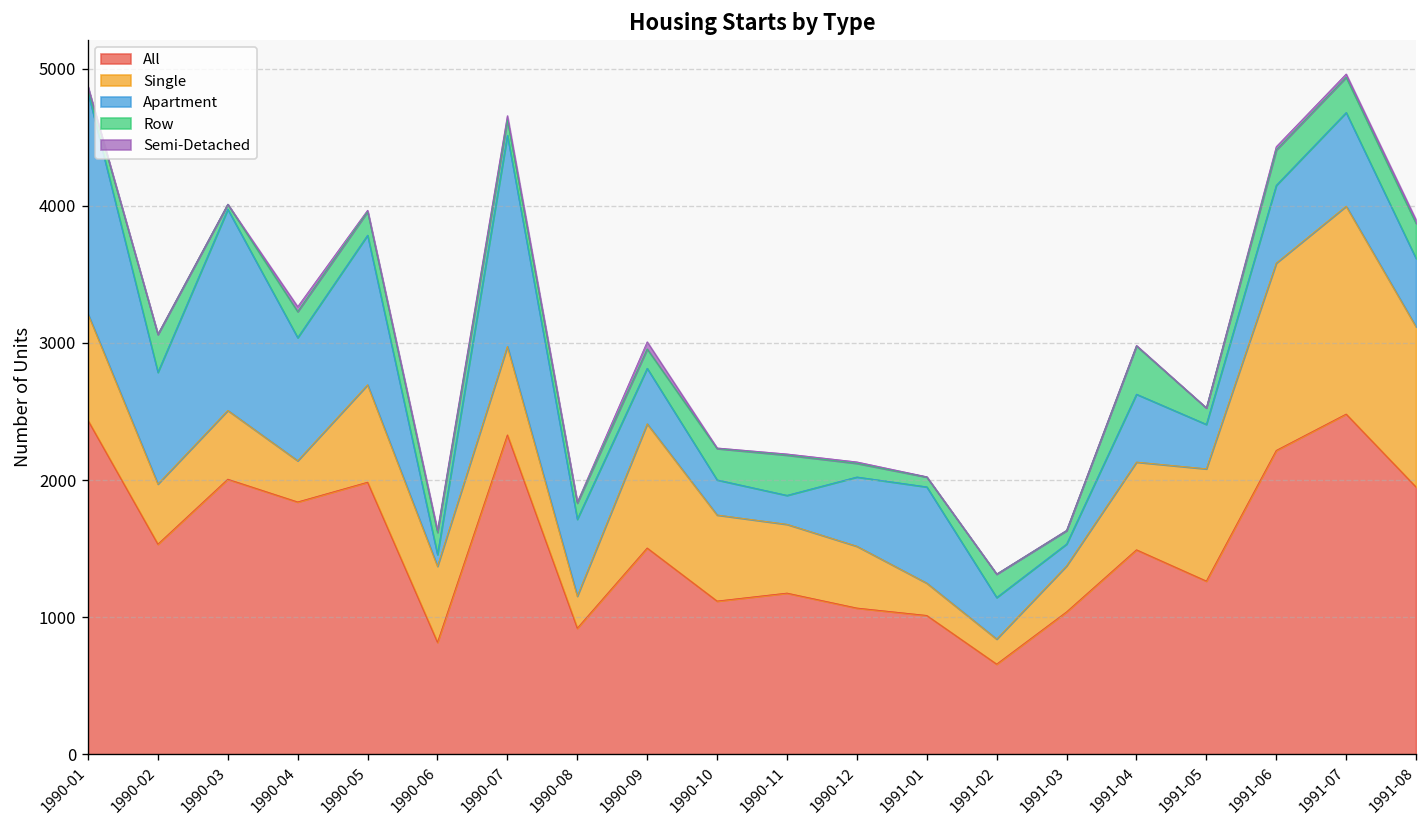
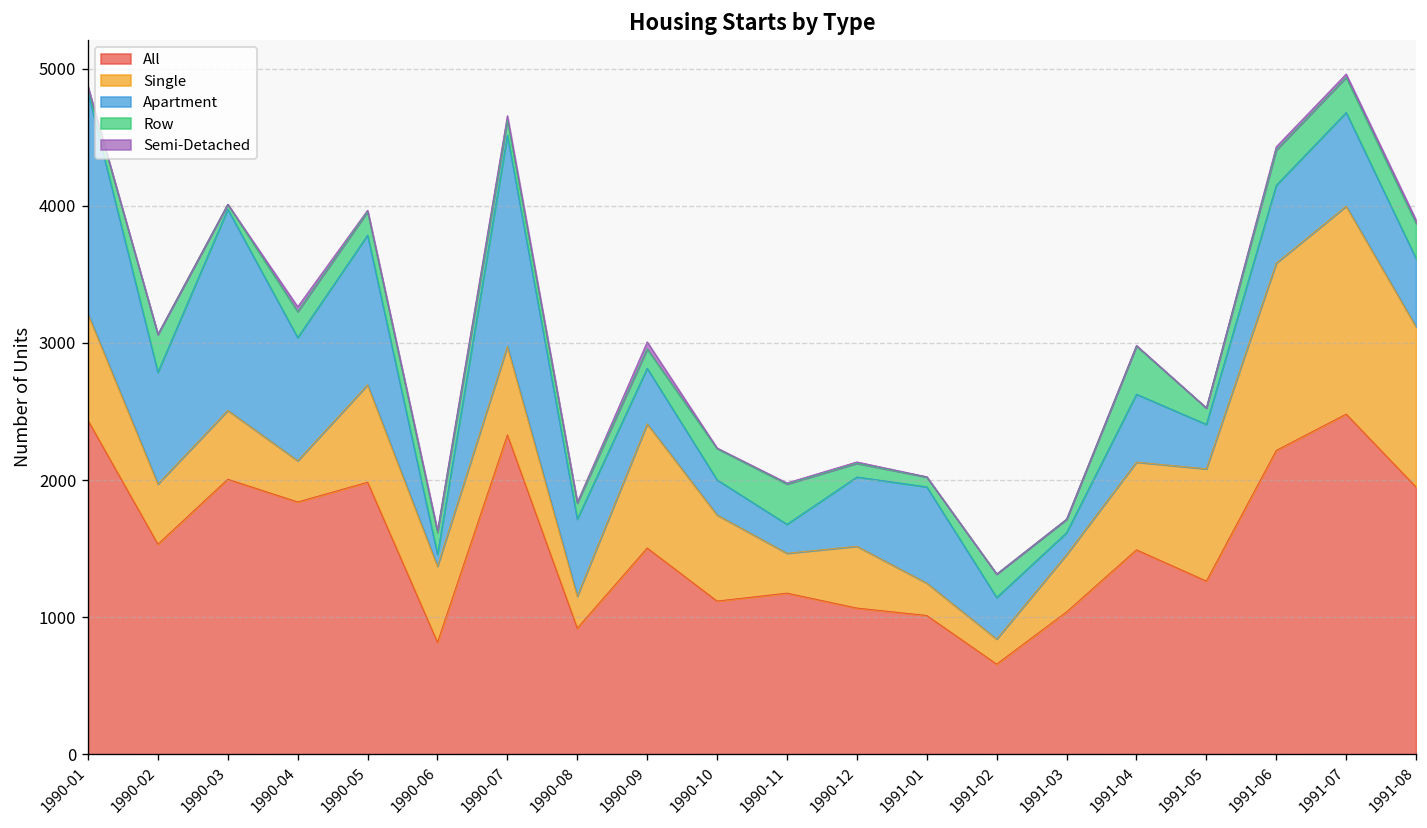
Single, 1990-11: 500 -> 290
Single, 1991-03: 340 -> 420
